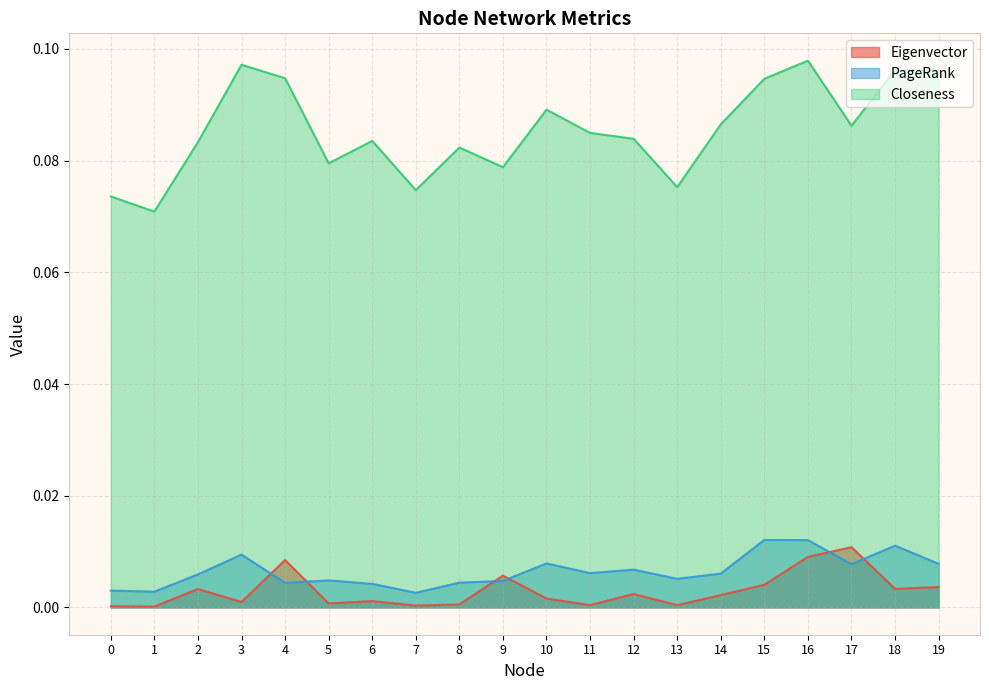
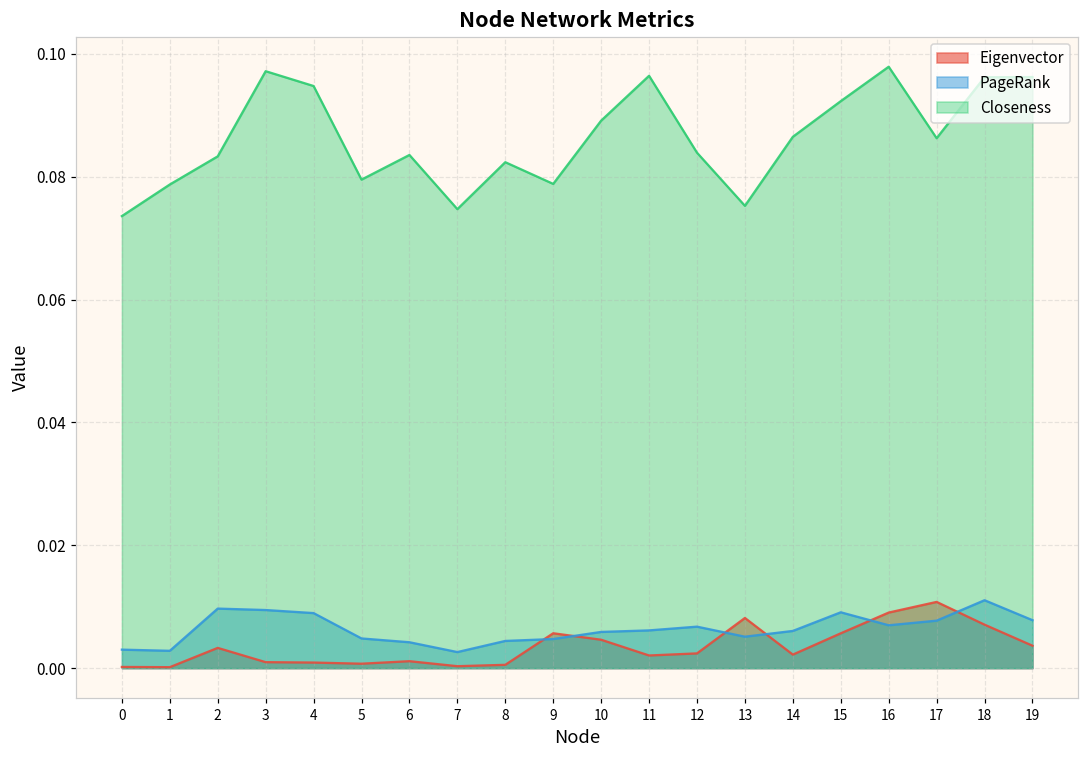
Closeness, 1: 0.071 -> 0.079
PageRank, 2: 0.006 -> 0.010
Eigenvector, 4: 0.008 -> 0.001
PageRank, 4: 0.004 -> 0.009
Eigenvector, 10: 0.002 -> 0.005
PageRank, 10: 0.008 -> 0.006
Eigenvector, 11: 0.000 -> 0.002
Closeness, 11: 0.085 -> 0.096
Eigenvector, 13: 0.000 -> 0.008
Eigenvector, 15: 0.004 -> 0.006
PageRank, 15: 0.012 -> 0.009
Closeness, 15: 0.095 -> 0.092
PageRank, 16: 0.012 -> 0.007
Eigenvector, 18: 0.003 -> 0.007
